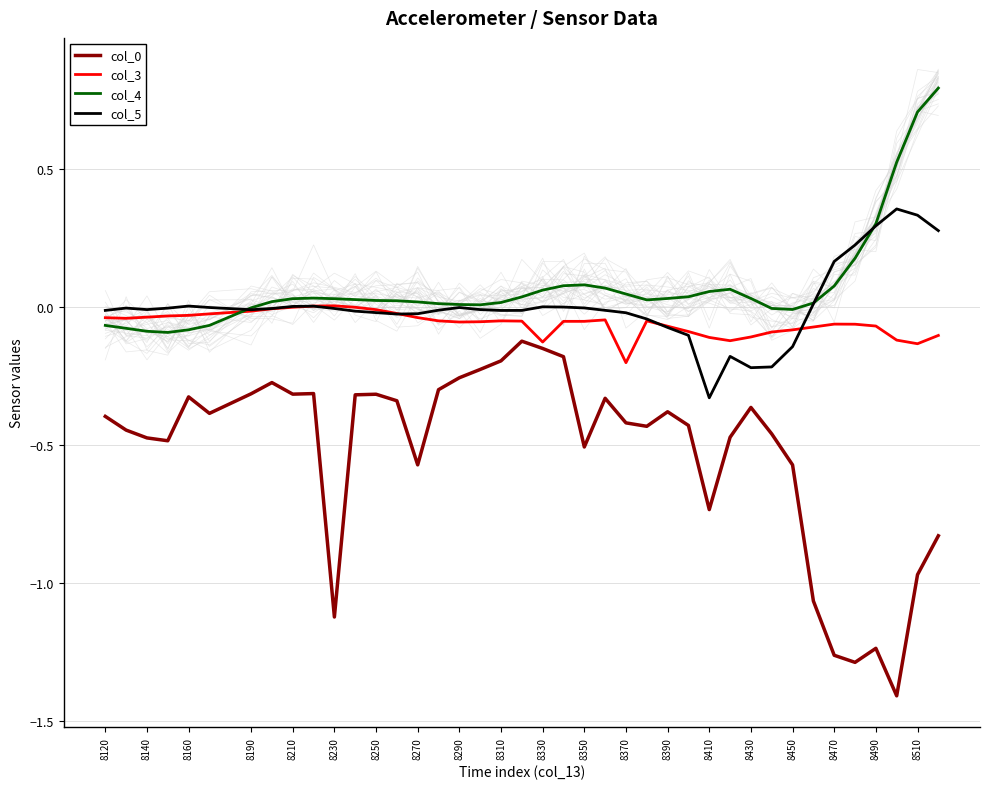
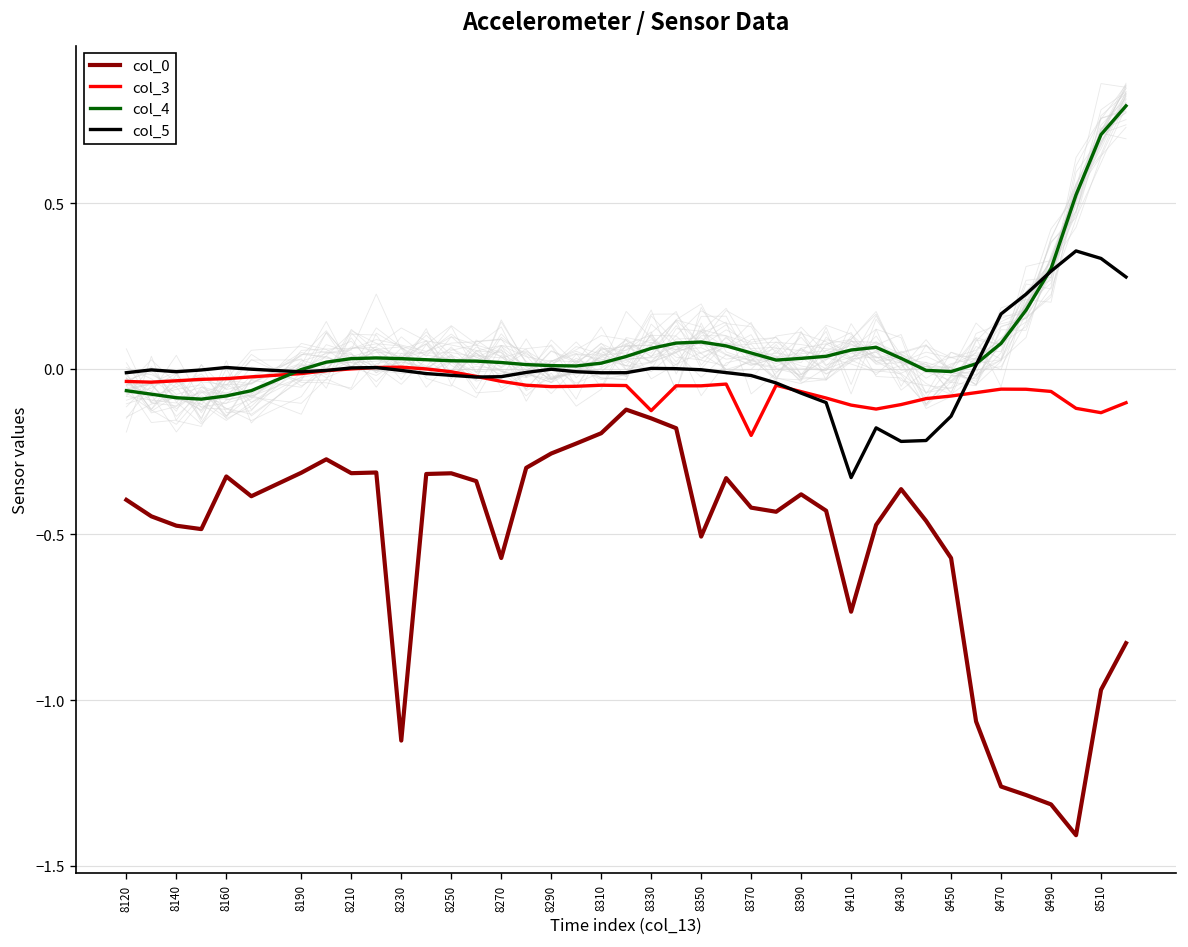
col_0, 8490: -1.24 -> -1.31
